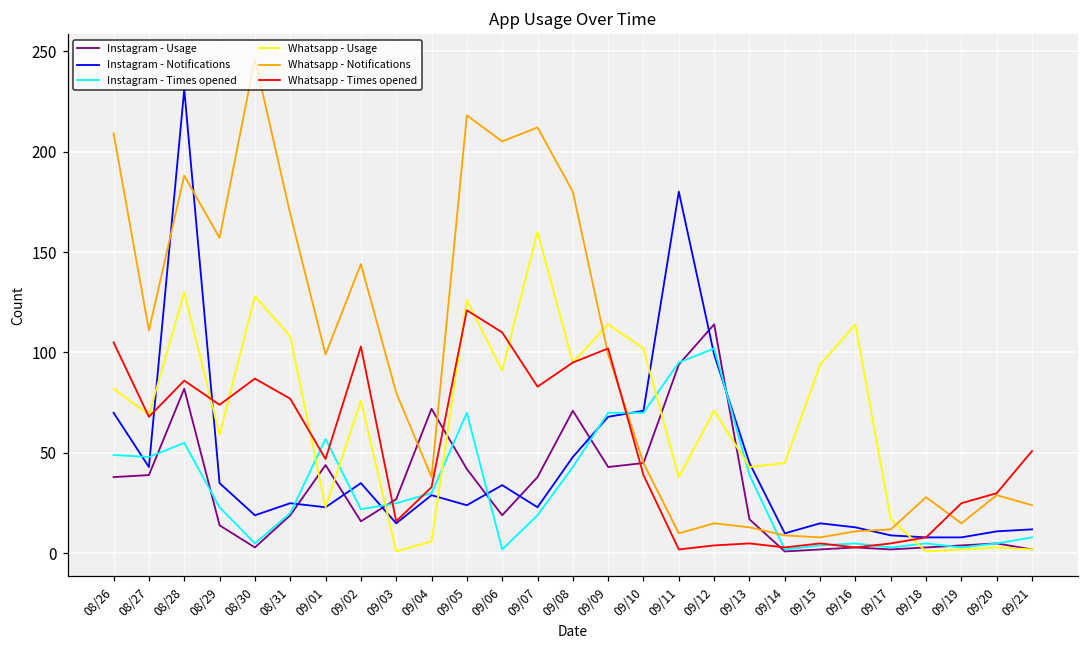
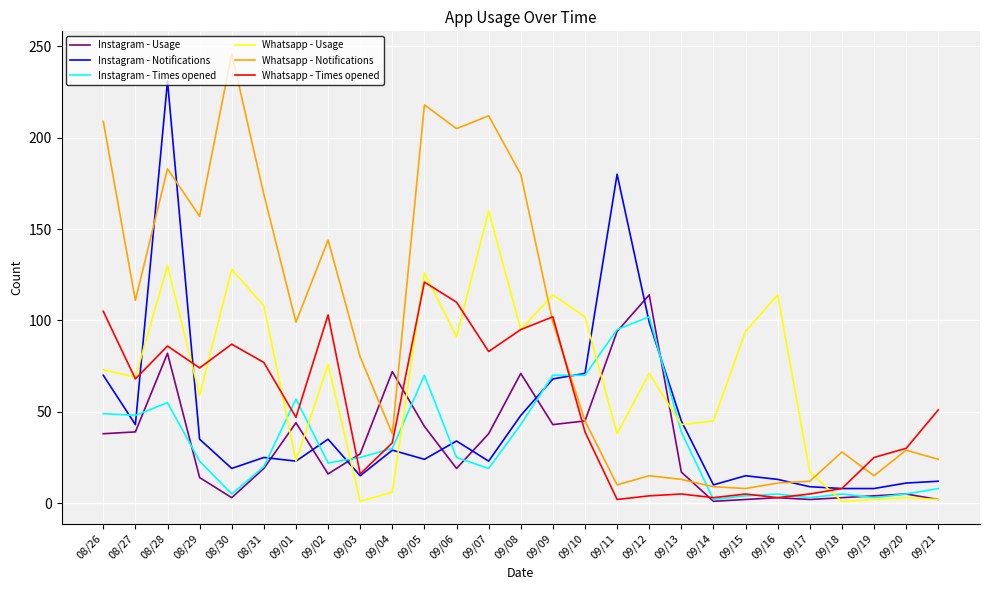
Whatsapp - Usage, 08/26: 82 -> 73
Whatsapp - Notifications, 08/28: 188 -> 183
Instagram - Times opened, 09/06: 2 -> 25
